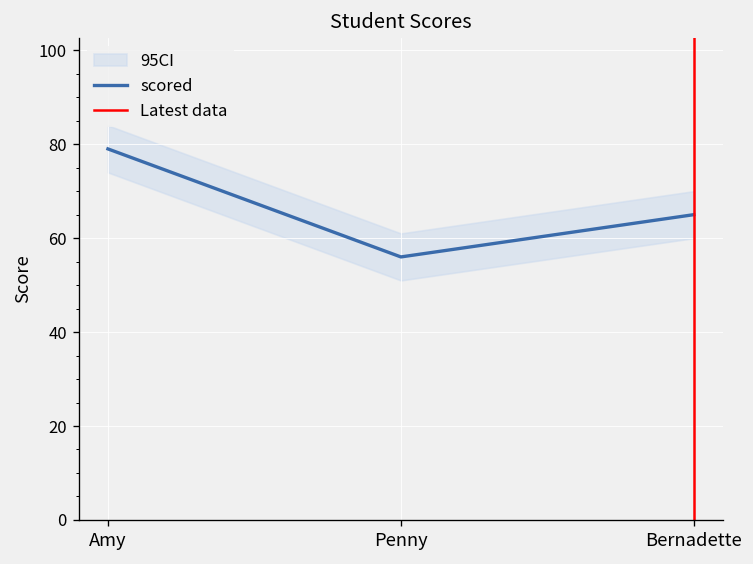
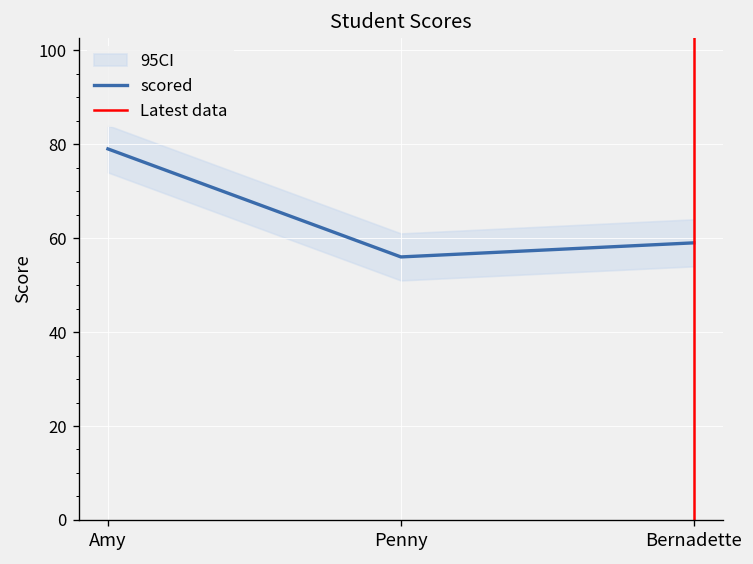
scored, Bernadette: 65 -> 59
